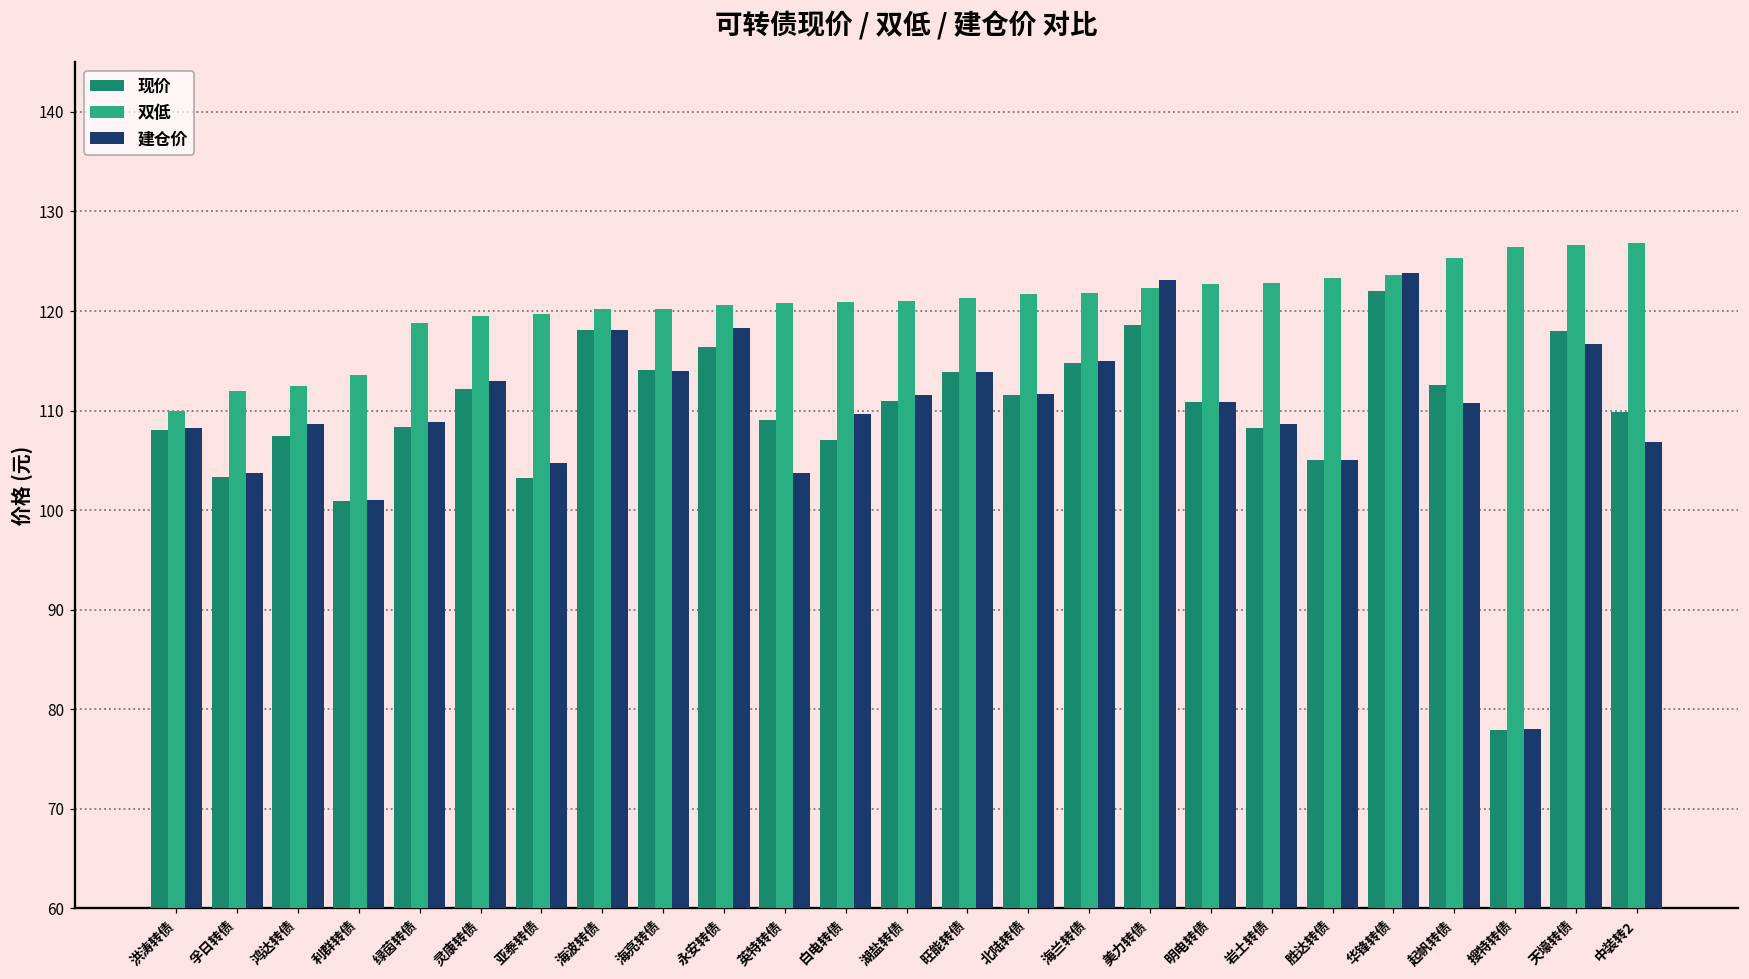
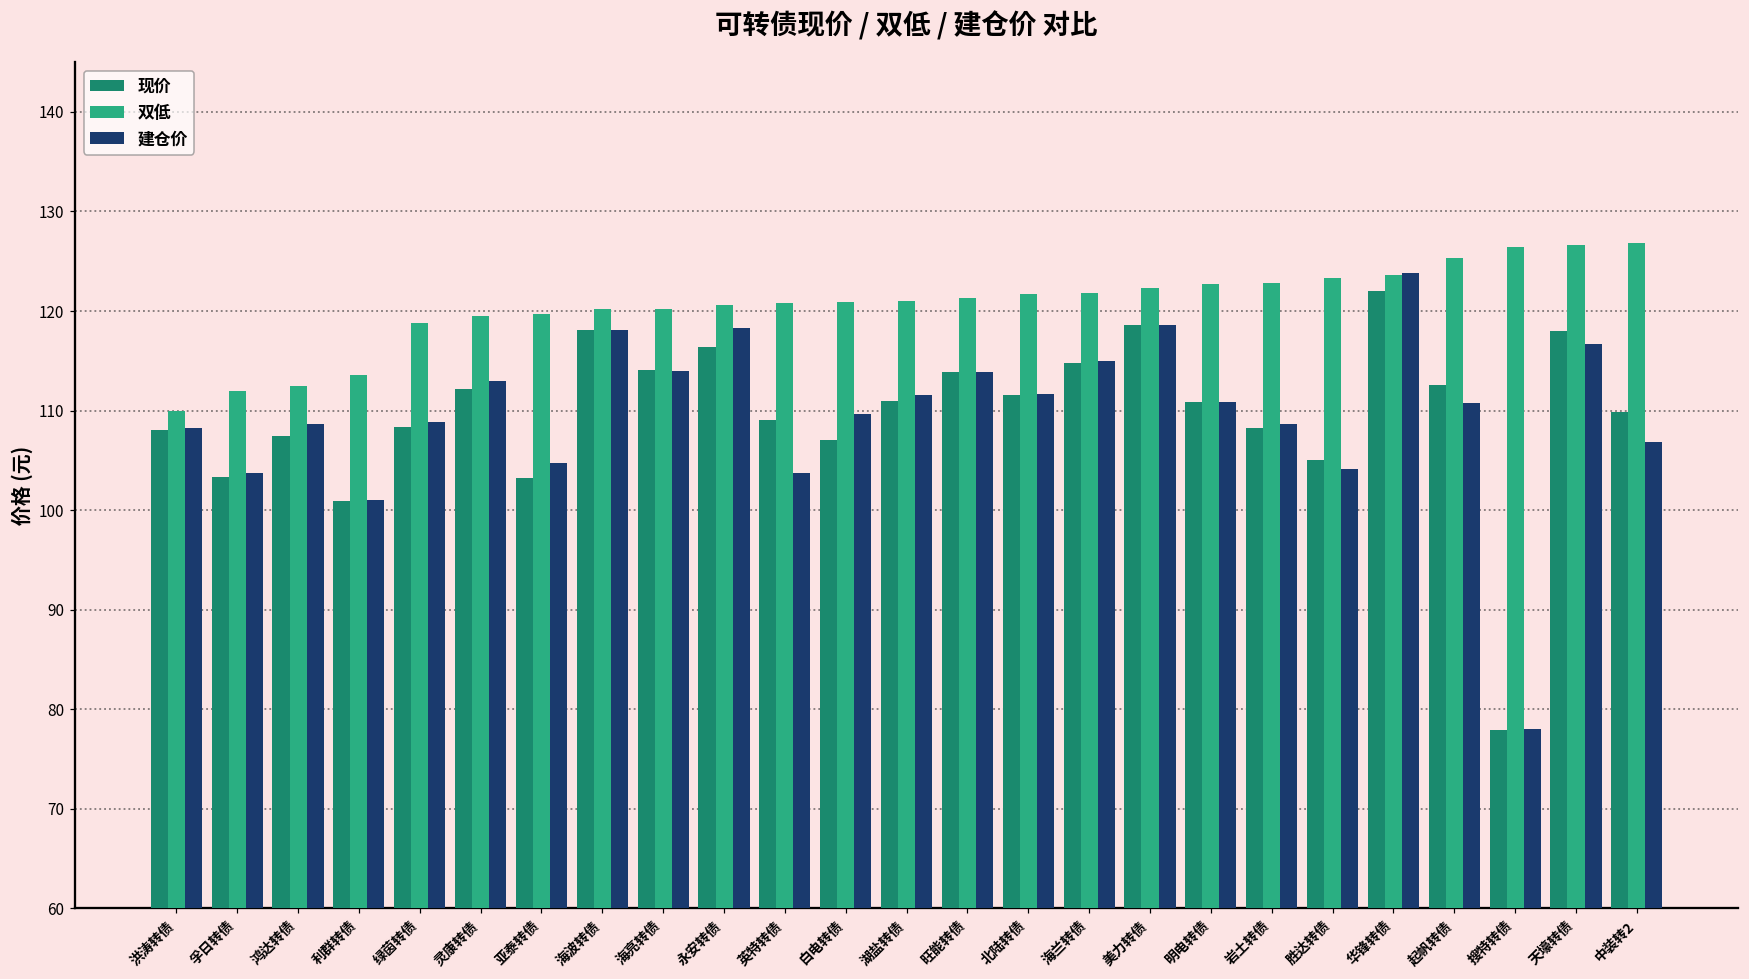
建仓价, 美力转债: 123 -> 119
建仓价, 胜达转债: 105 -> 104
